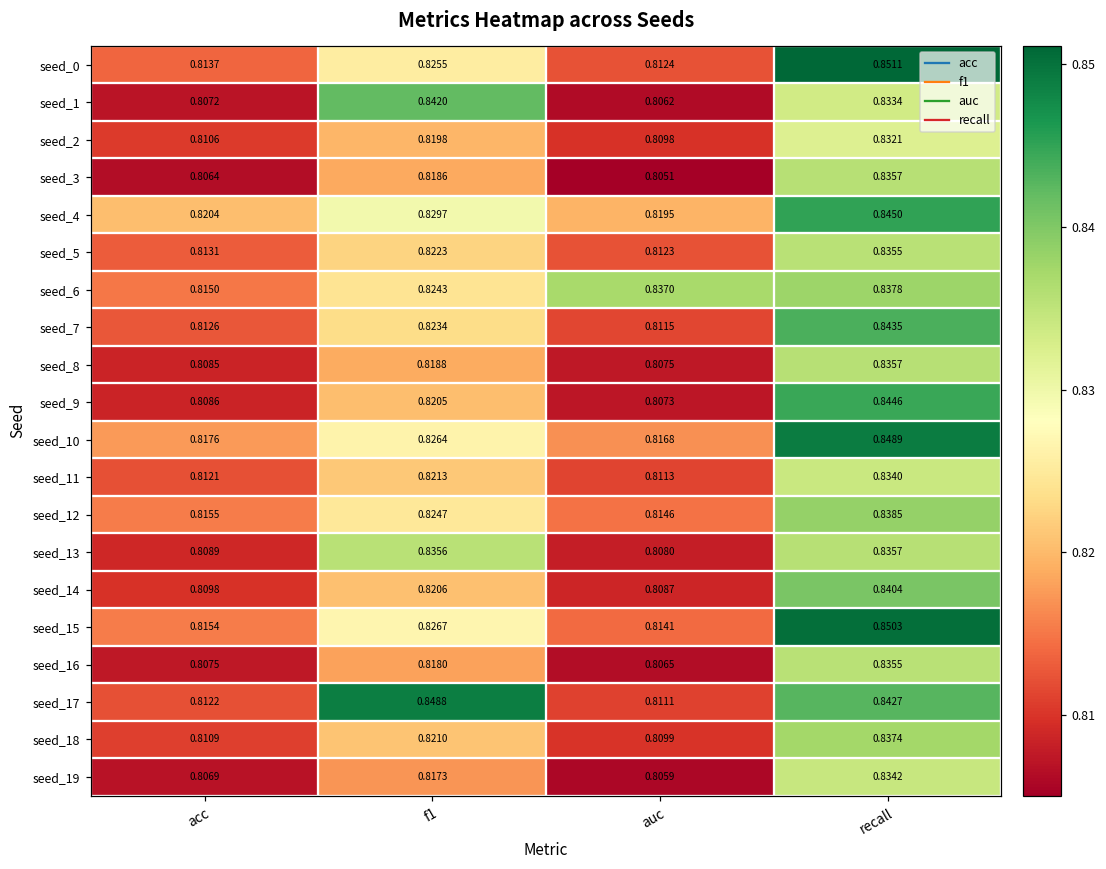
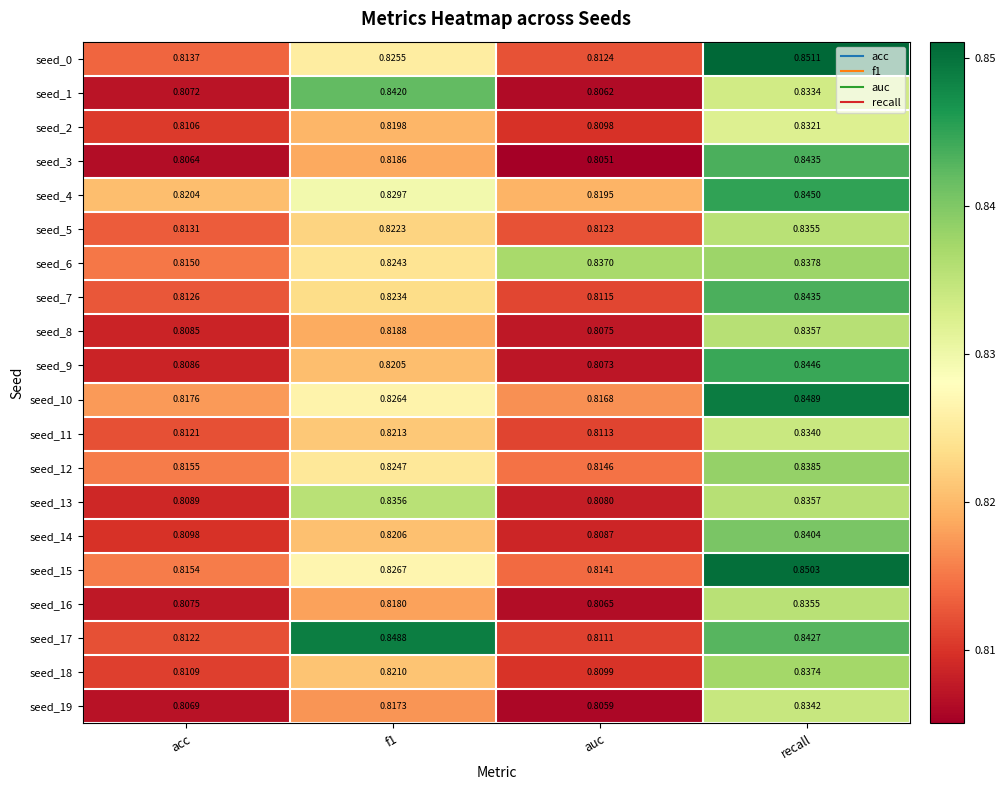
seed_3, recall: 0.8357 -> 0.8435
